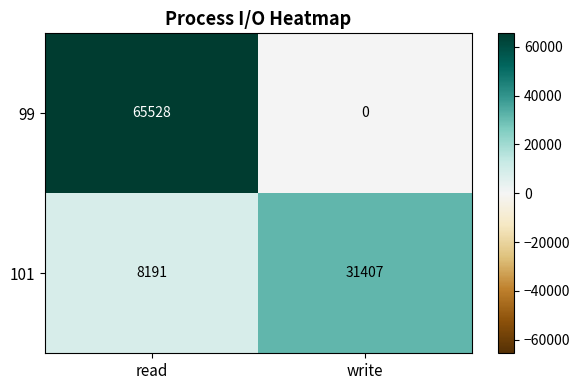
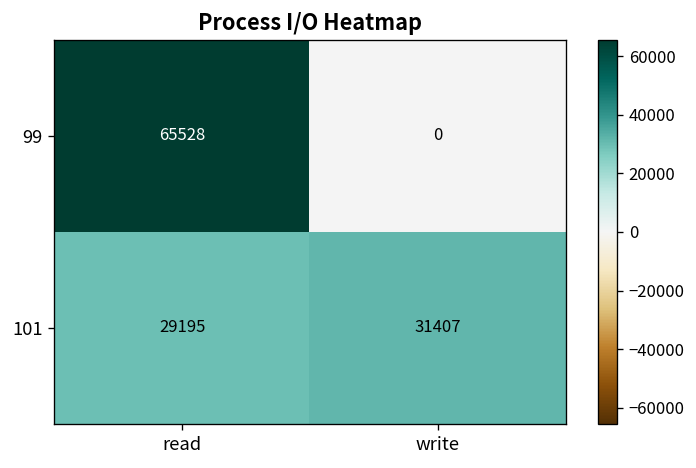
101, read: 8191 -> 29195
